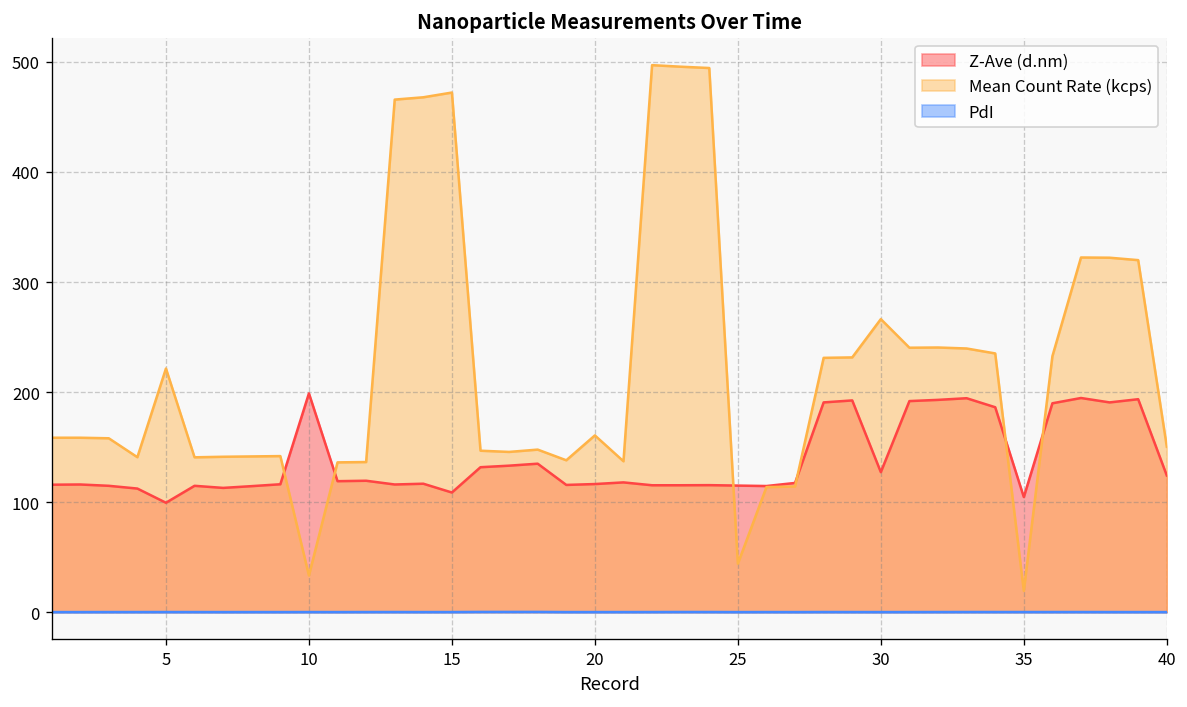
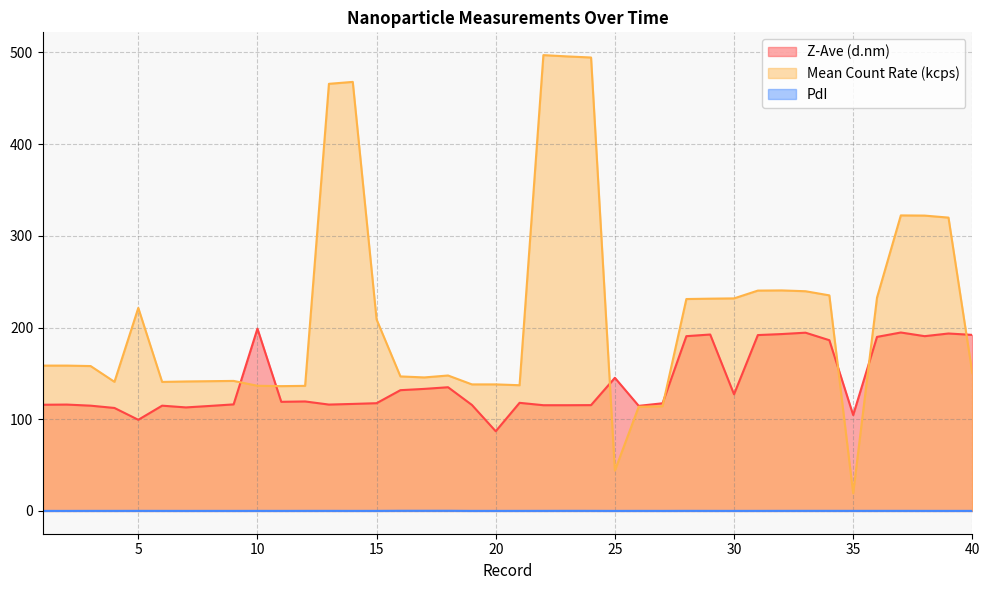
Mean Count Rate (kcps), 10: 30 -> 140
Z-Ave (d.nm), 15: 110 -> 120
Mean Count Rate (kcps), 15: 470 -> 210
Z-Ave (d.nm), 20: 120 -> 90
Mean Count Rate (kcps), 20: 160 -> 140
Z-Ave (d.nm), 25: 120 -> 150
Mean Count Rate (kcps), 30: 270 -> 230
Z-Ave (d.nm), 40: 120 -> 190
